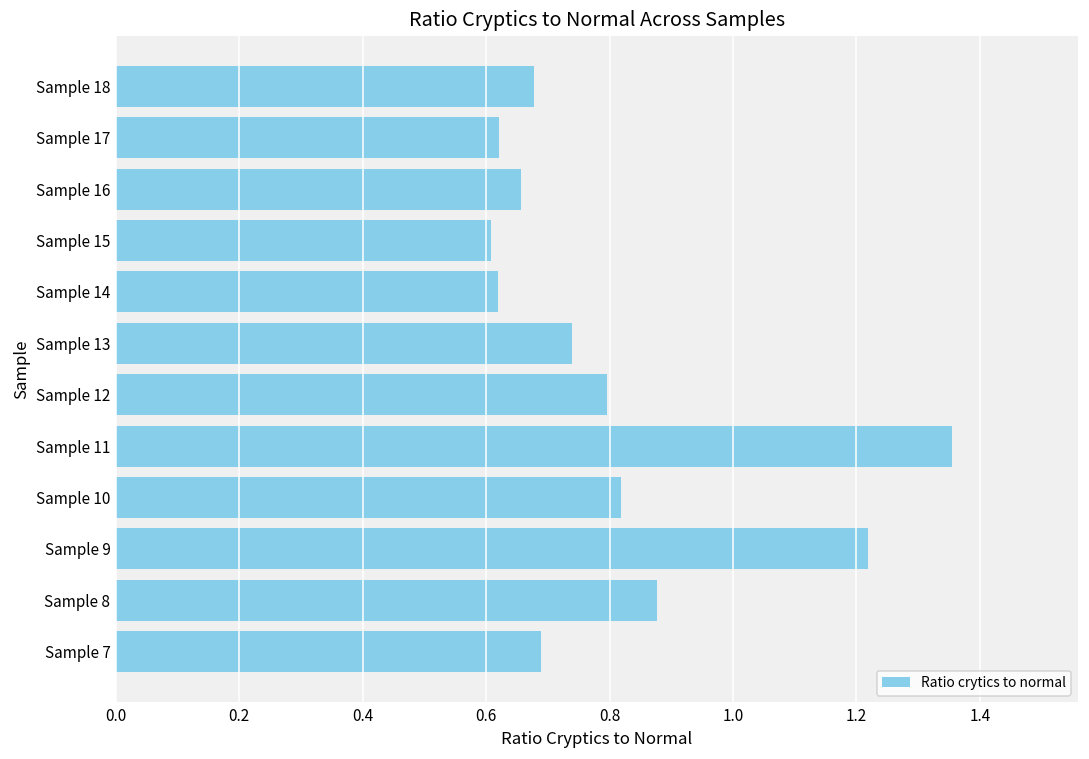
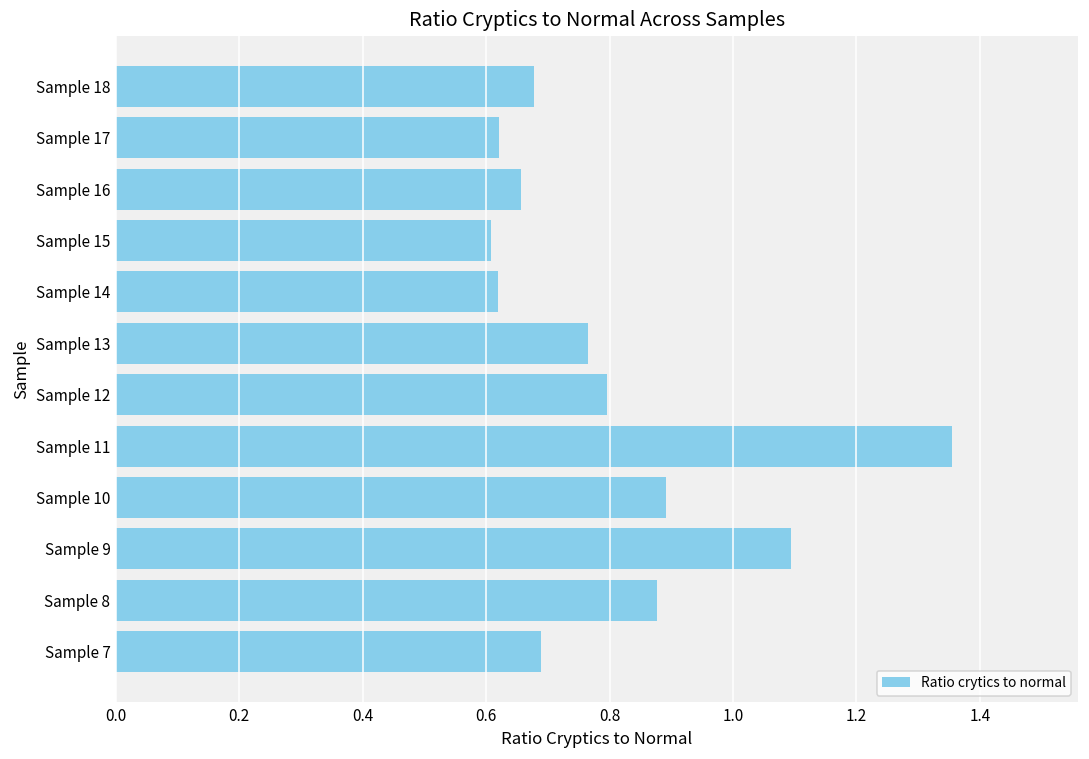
Sample 13: 0.74 -> 0.76
Sample 10: 0.82 -> 0.89
Sample 9: 1.22 -> 1.09
